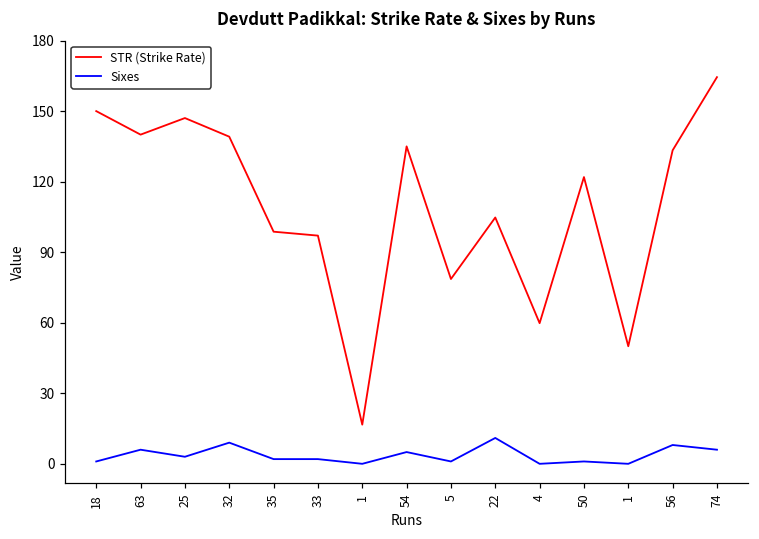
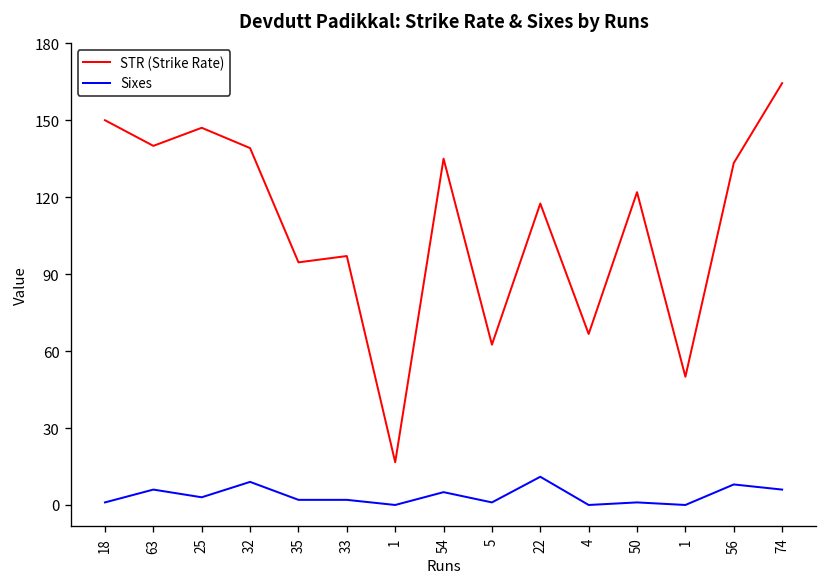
STR (Strike Rate), 35: 99 -> 95
STR (Strike Rate), 5: 79 -> 63
STR (Strike Rate), 22: 105 -> 118
STR (Strike Rate), 4: 60 -> 67
